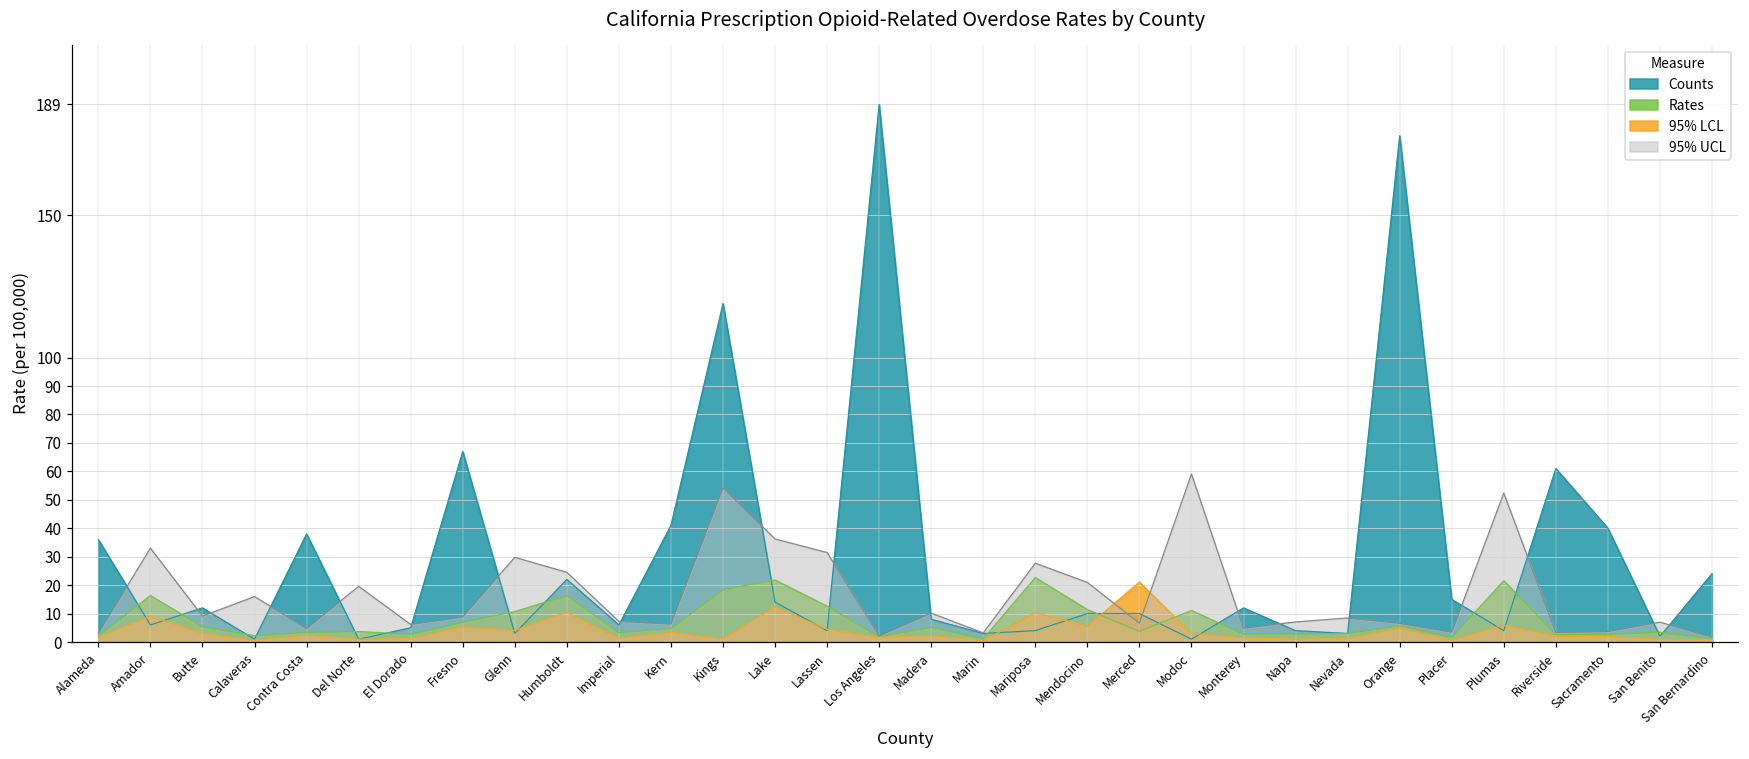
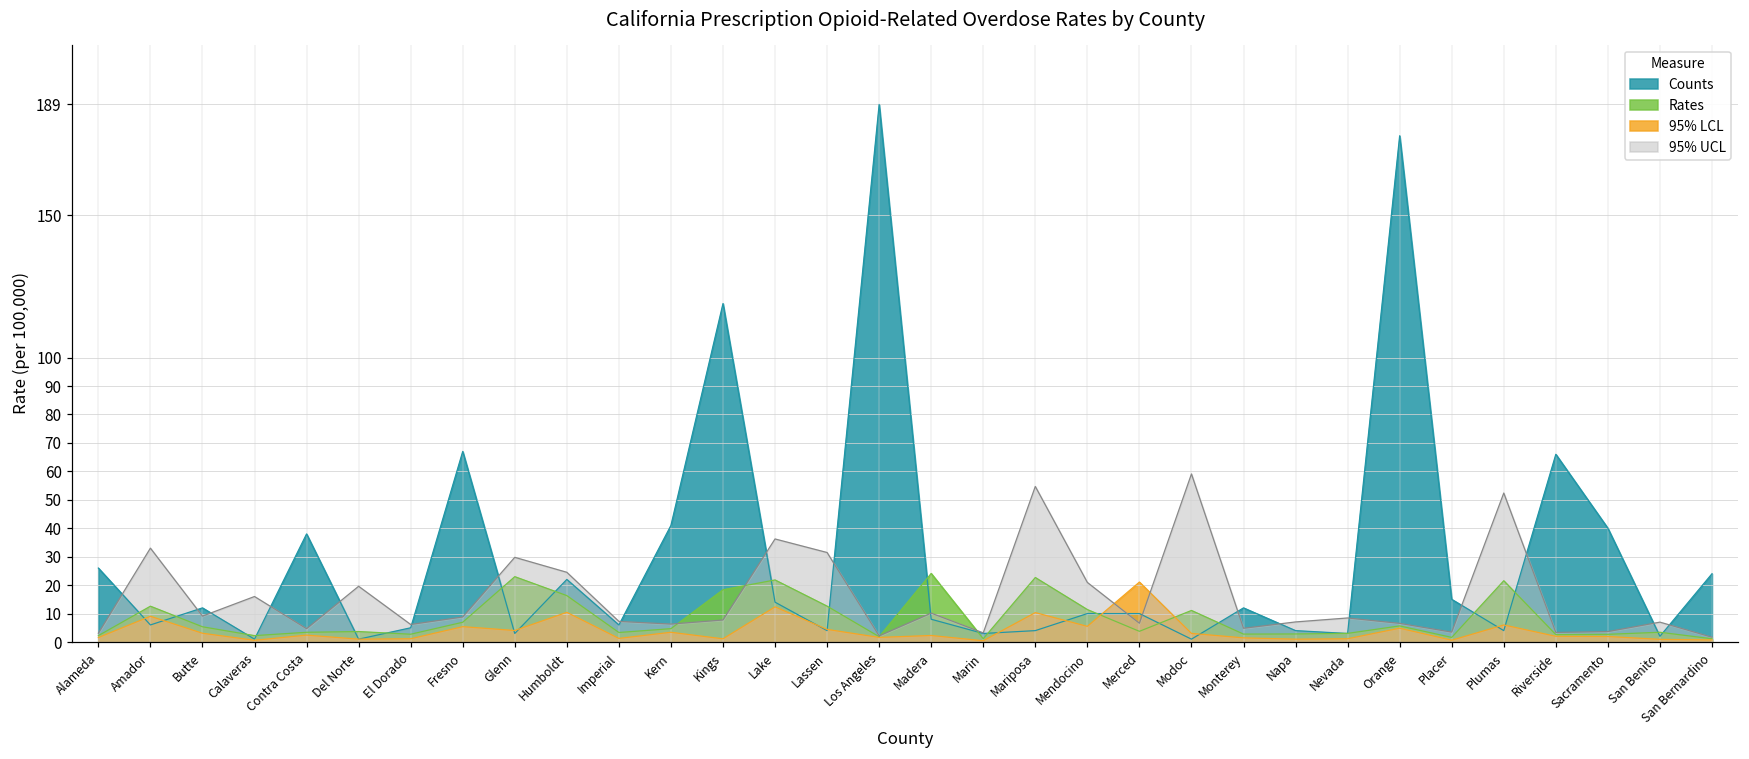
Counts, Alameda: 36 -> 26
Rates, Amador: 16 -> 13
Rates, Glenn: 11 -> 23
95% UCL, Kings: 54 -> 8
Rates, Madera: 5 -> 24
95% UCL, Mariposa: 28 -> 55
Counts, Riverside: 61 -> 66
